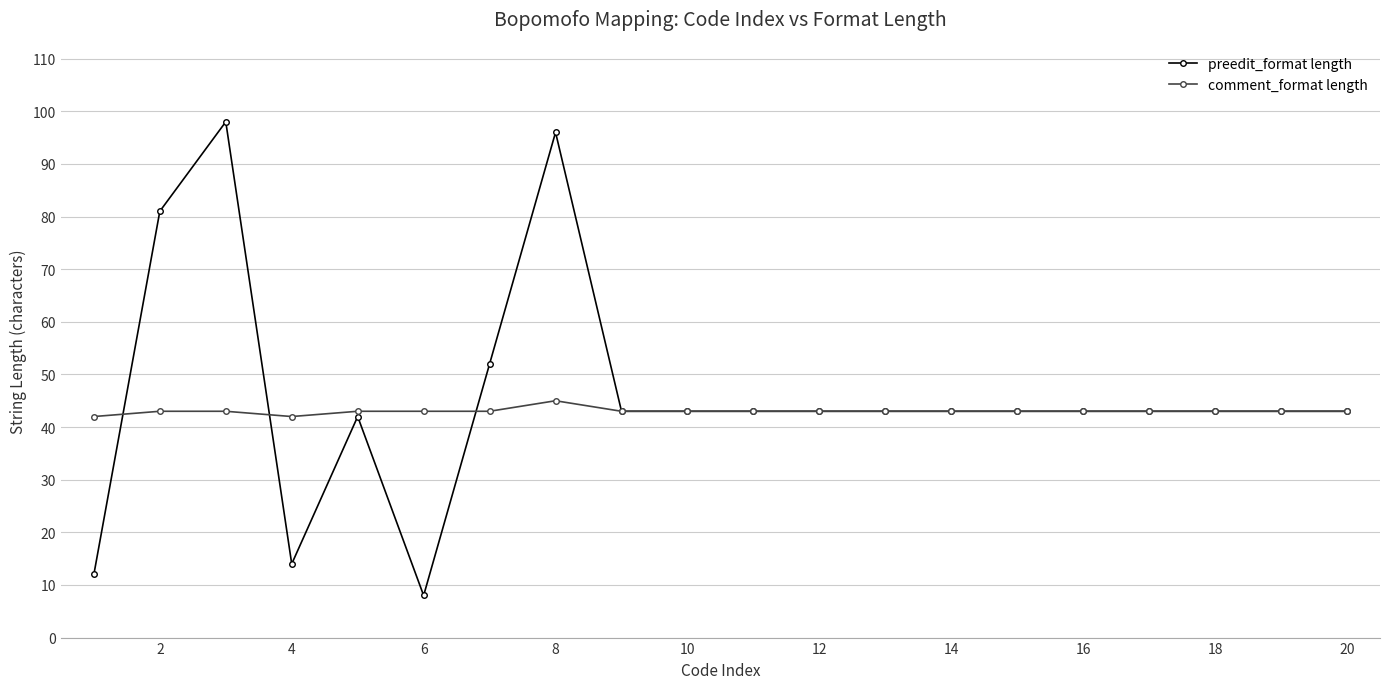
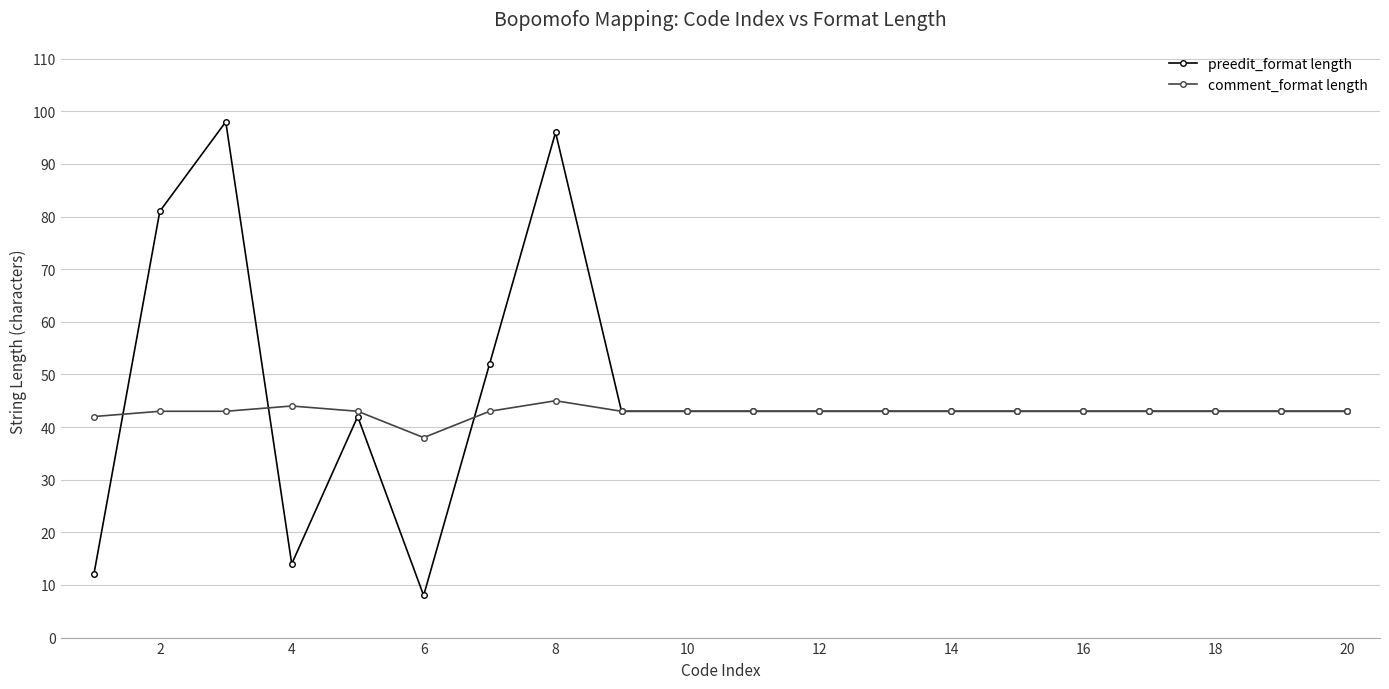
comment_format length, 4: 42 -> 44
comment_format length, 6: 43 -> 38
